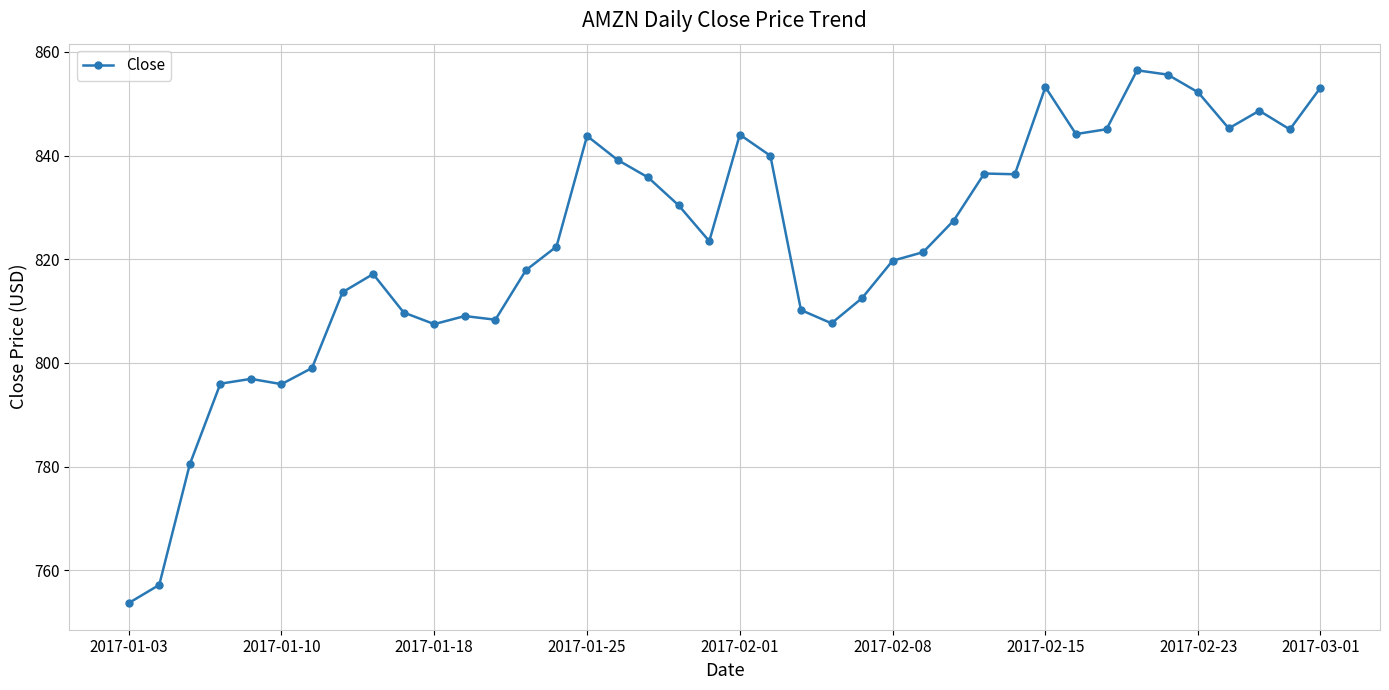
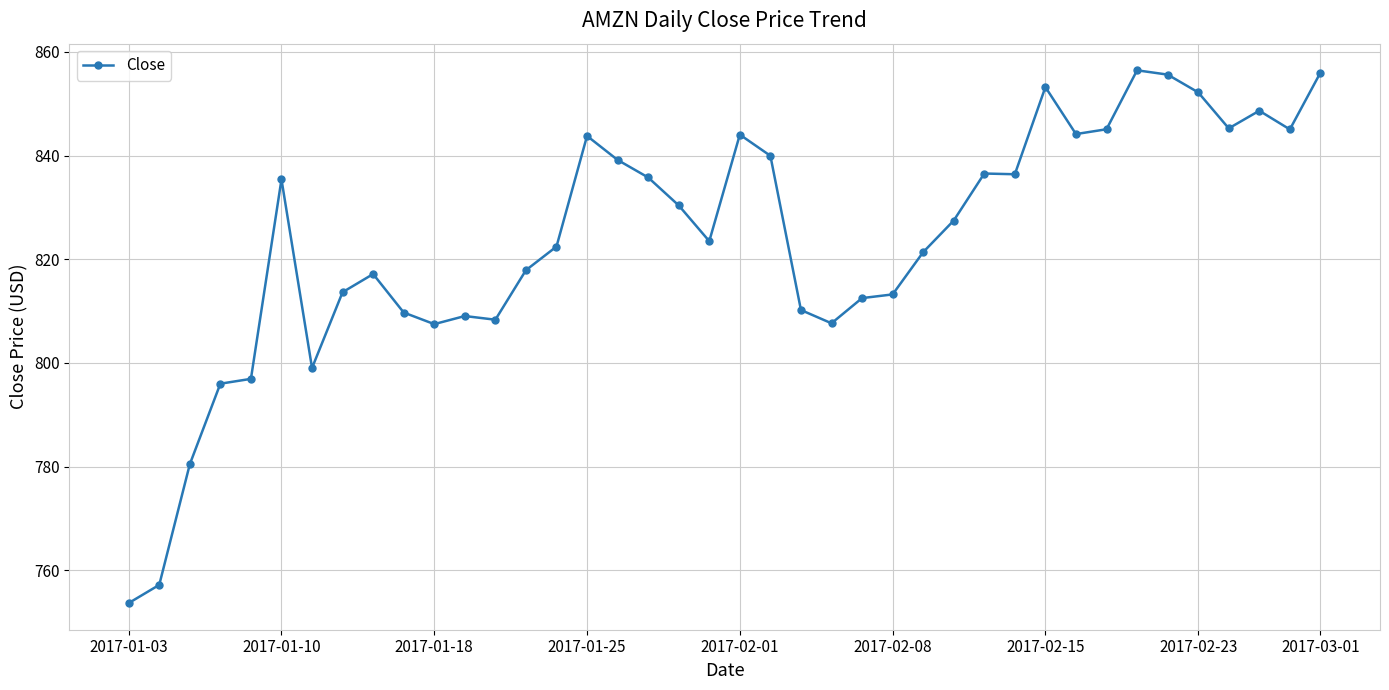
2017-01-10: 796 -> 835
2017-02-08: 820 -> 813
2017-03-01: 853 -> 856
